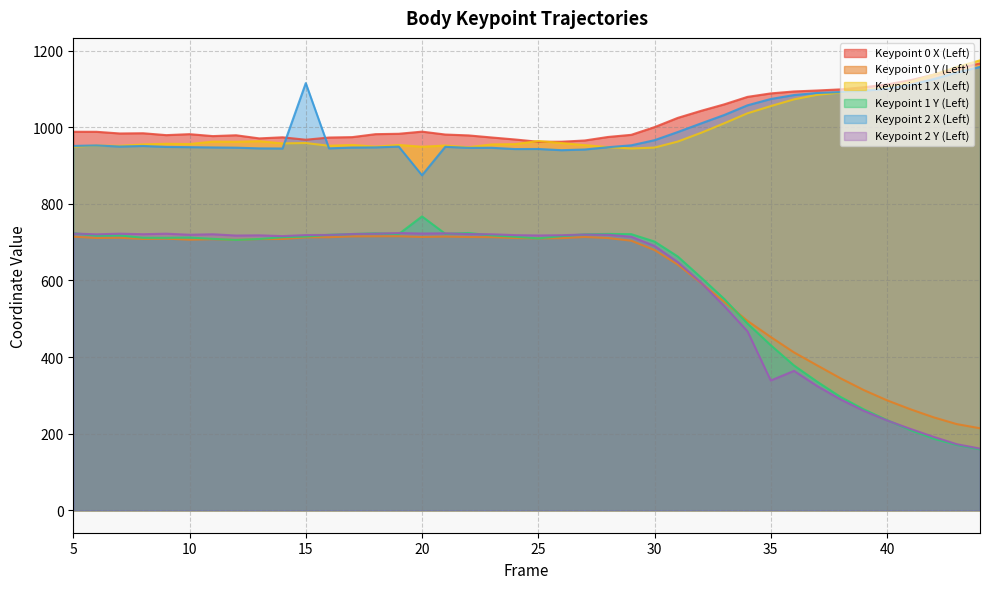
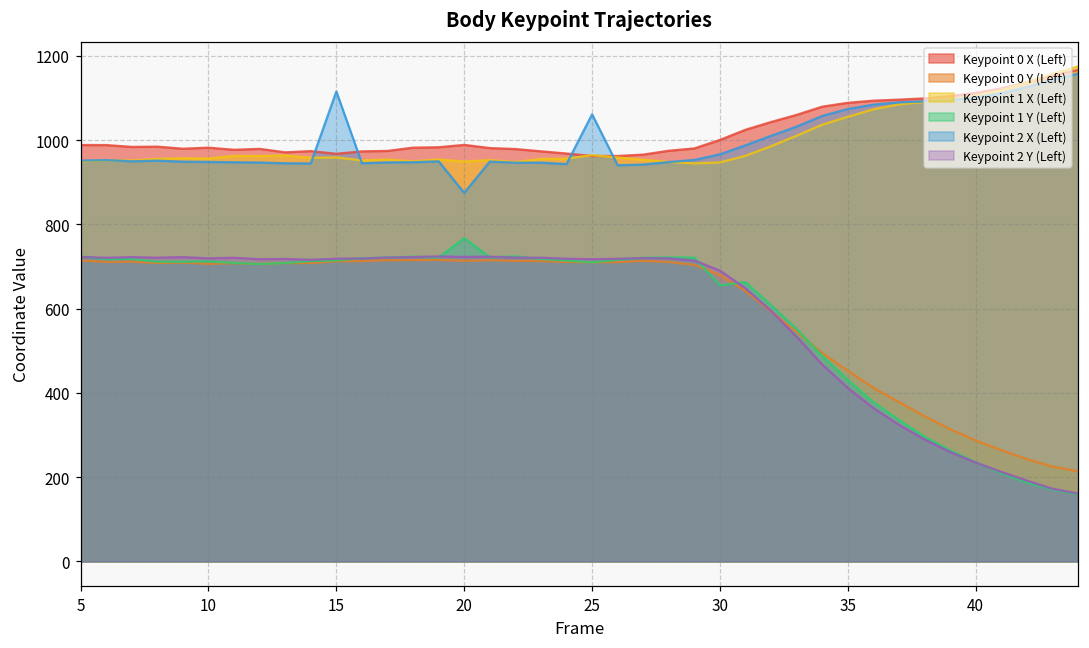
Keypoint 2 X (Left), 25: 940 -> 1060
Keypoint 1 Y (Left), 30: 700 -> 660
Keypoint 2 Y (Left), 35: 340 -> 410
